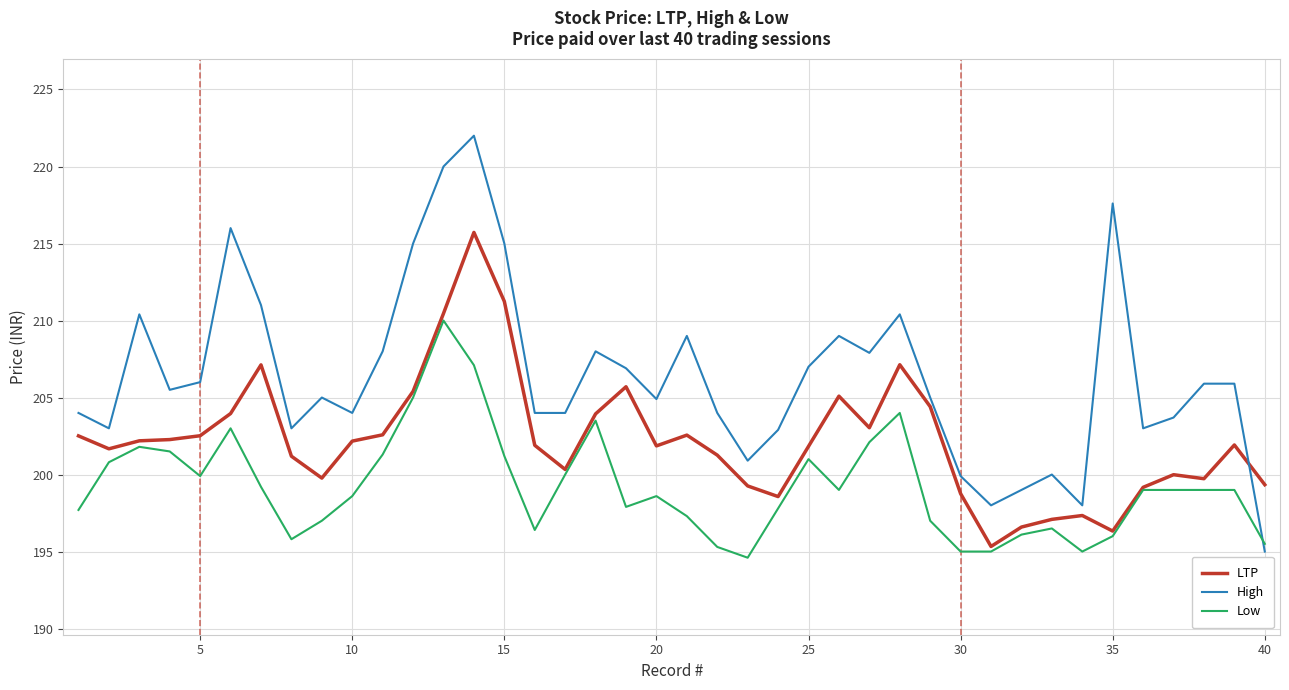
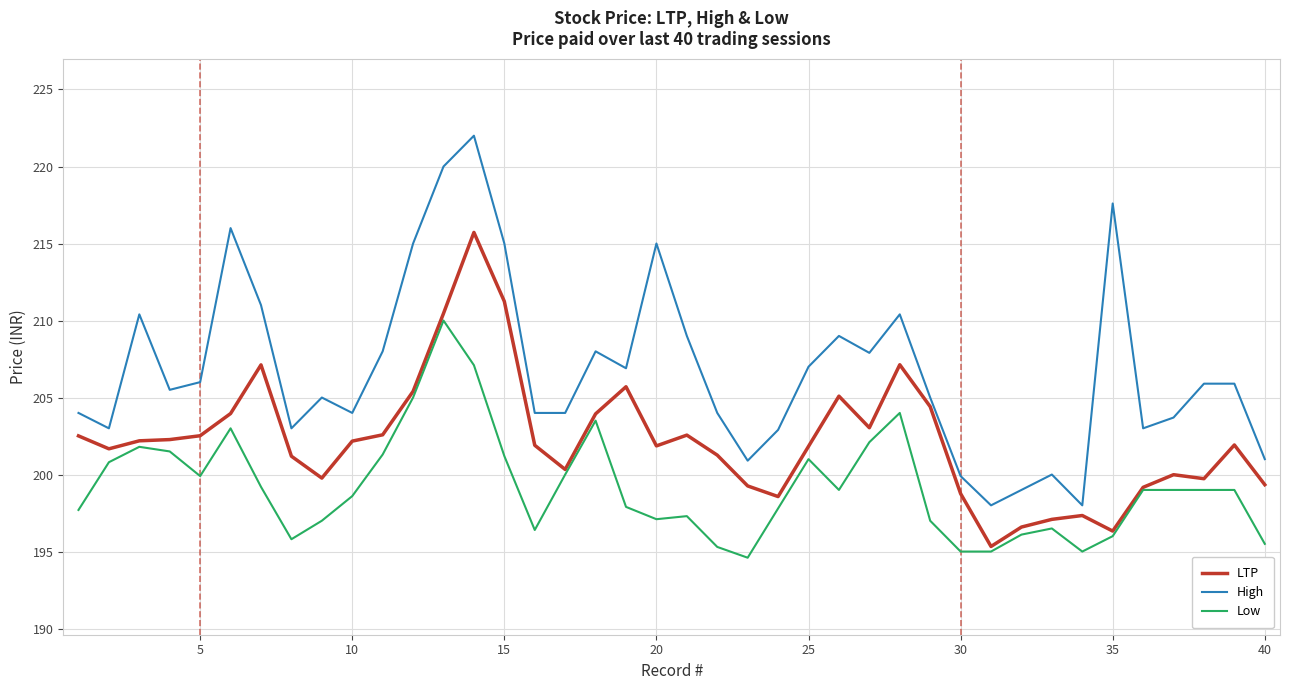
High, 20: 204.9 -> 215.0
Low, 20: 198.6 -> 197.1
High, 40: 195 -> 201
